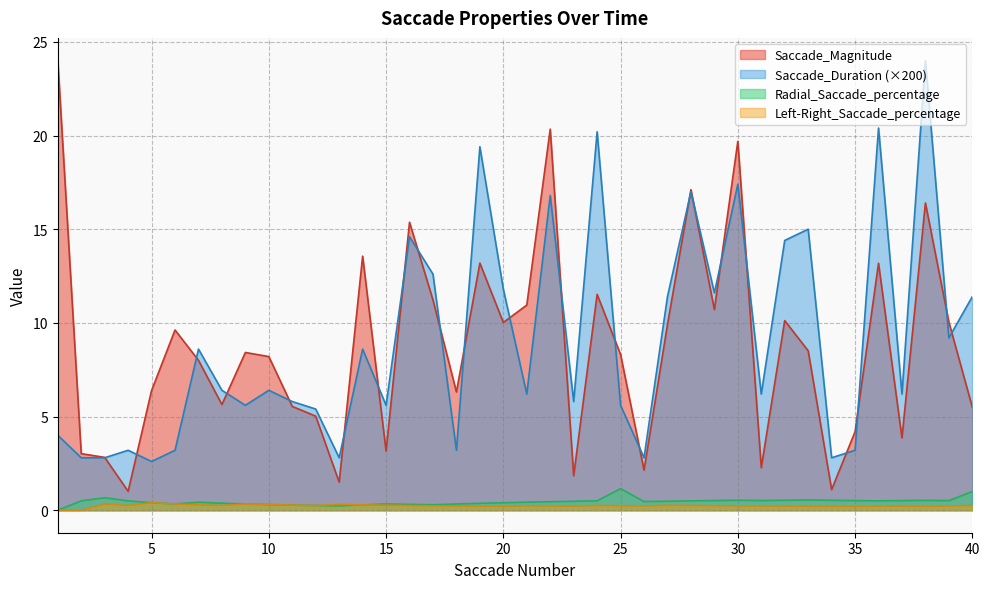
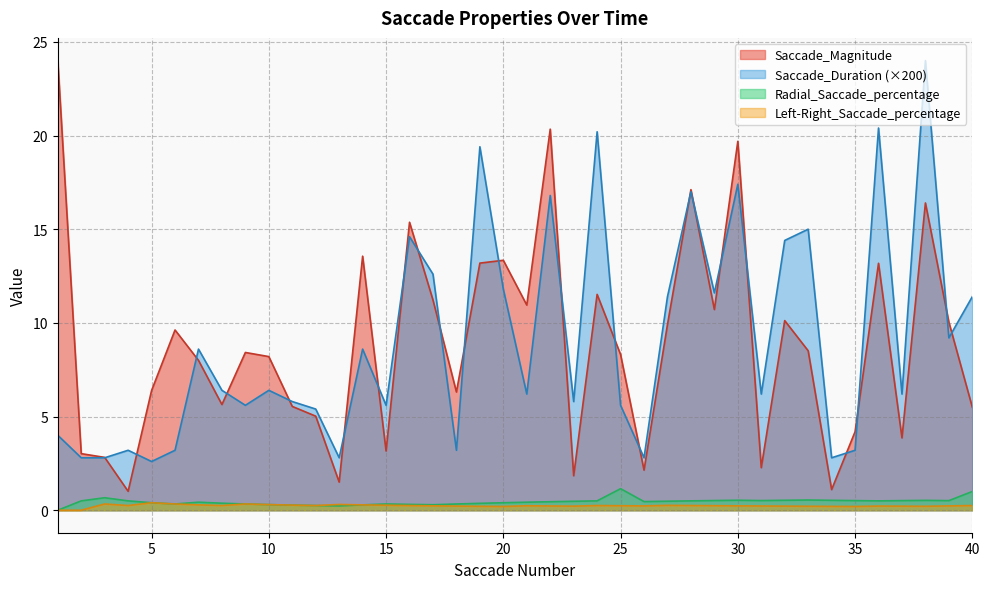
Saccade_Magnitude, 20: 10.0 -> 13.3
